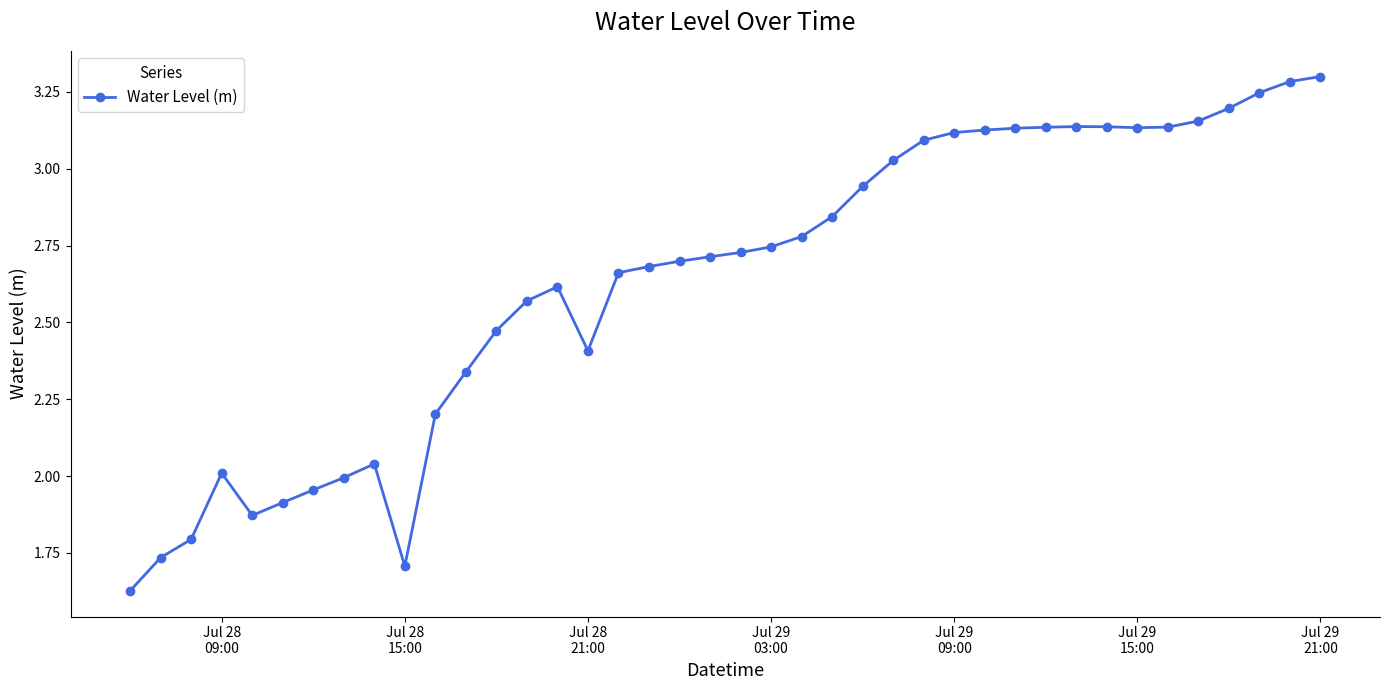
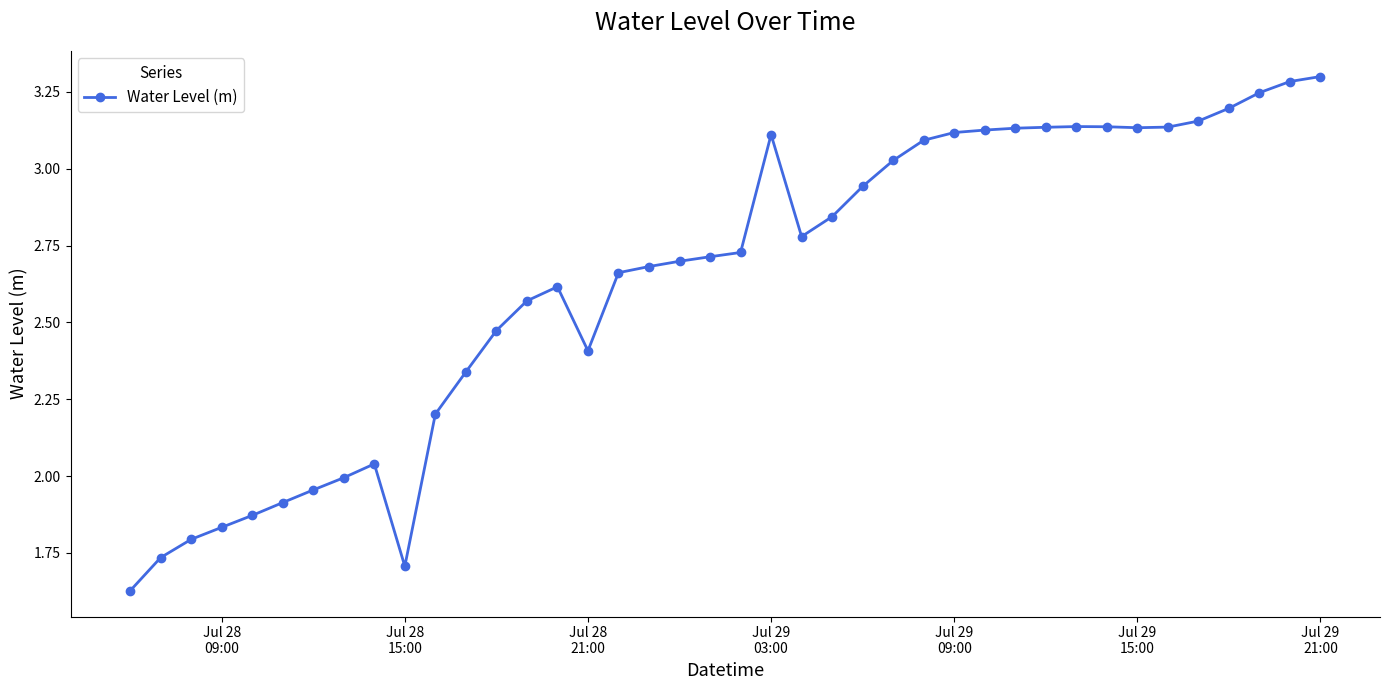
Jul 28 09:00: 2.01 -> 1.83
Jul 29 03:00: 2.75 -> 3.11
